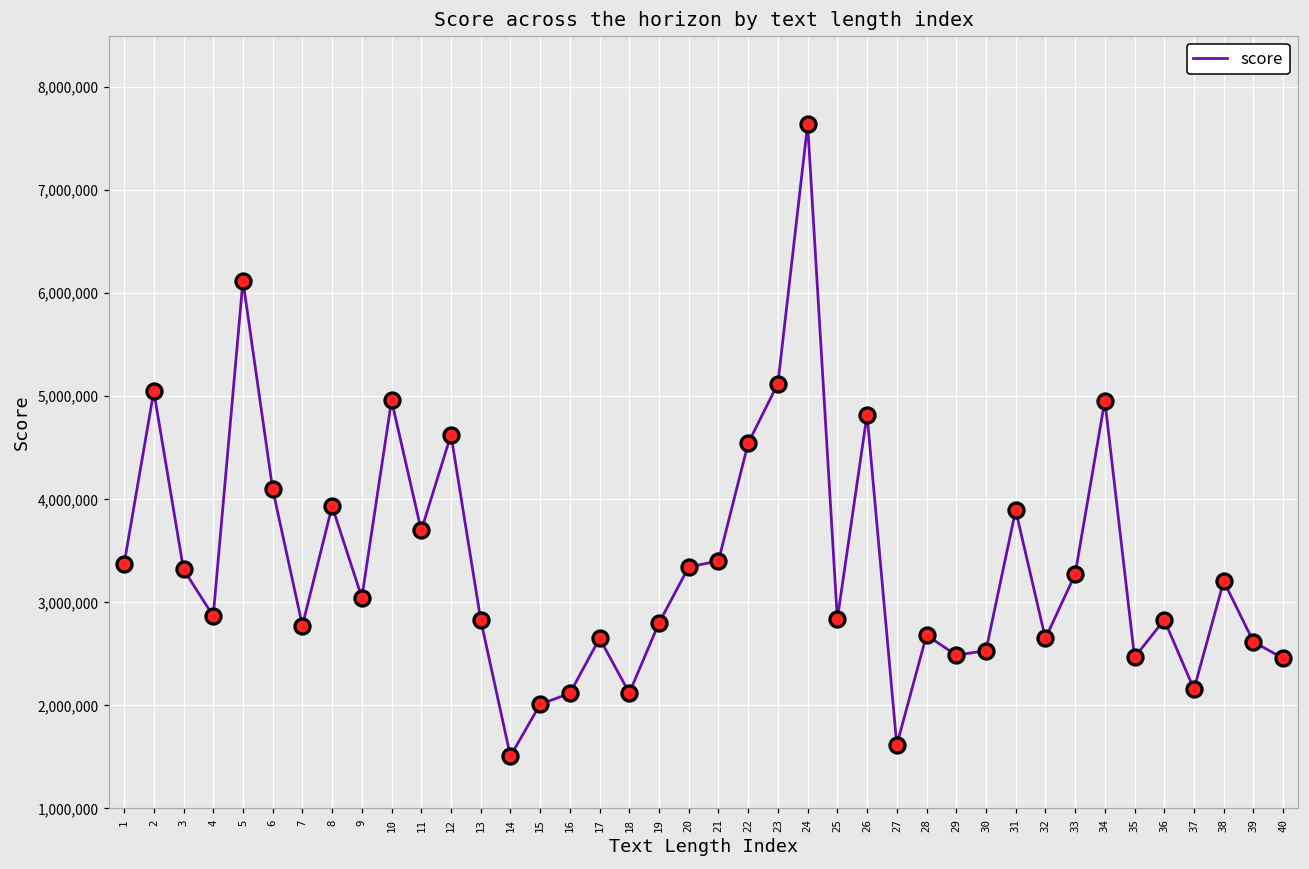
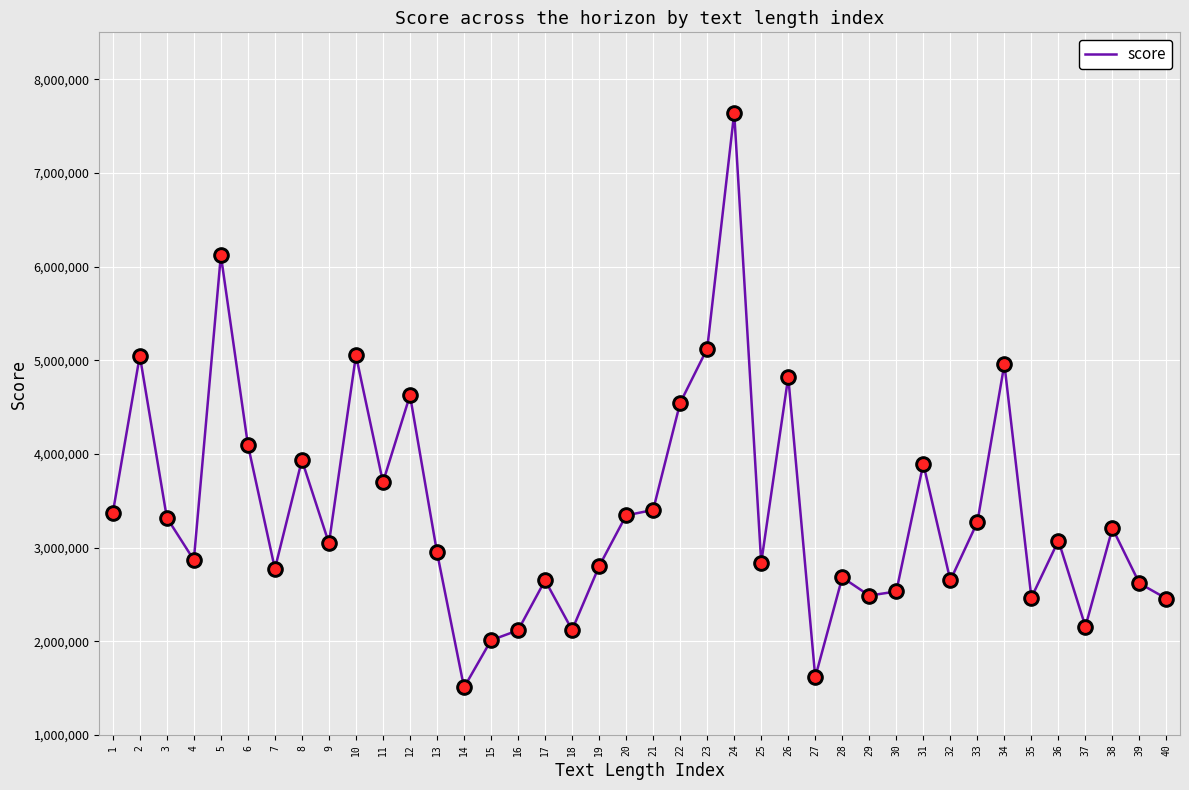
10: 5,000,000 -> 5,100,000
13: 2,800,000 -> 2,900,000
36: 2,800,000 -> 3,100,000
